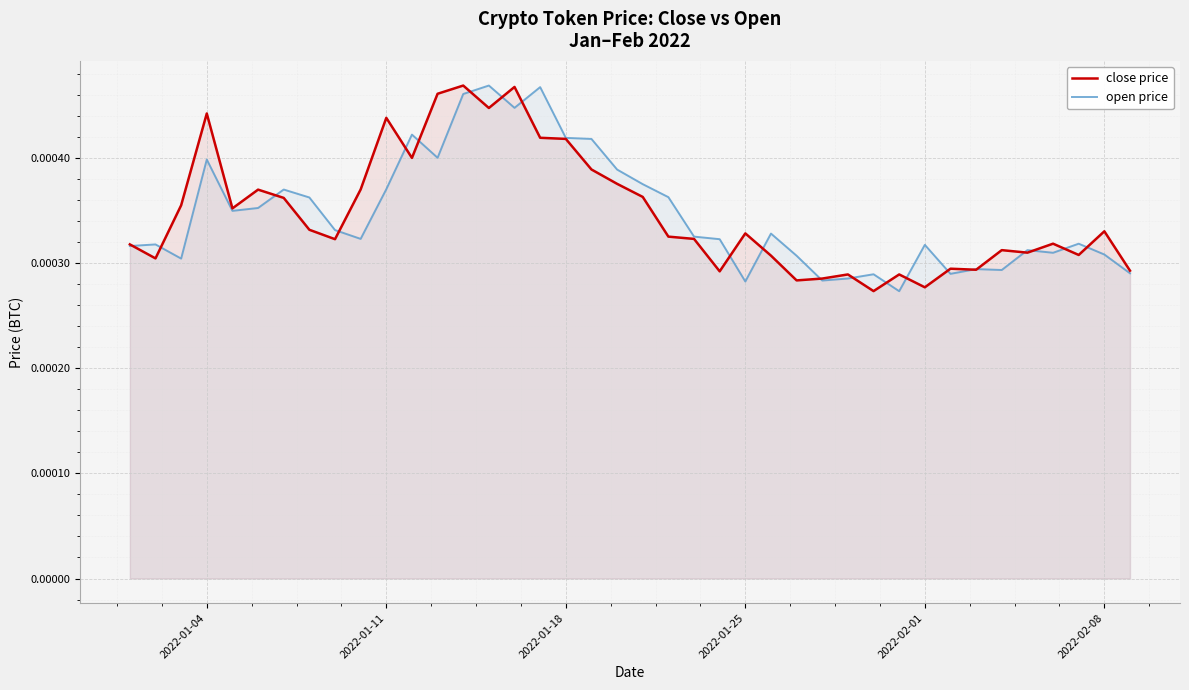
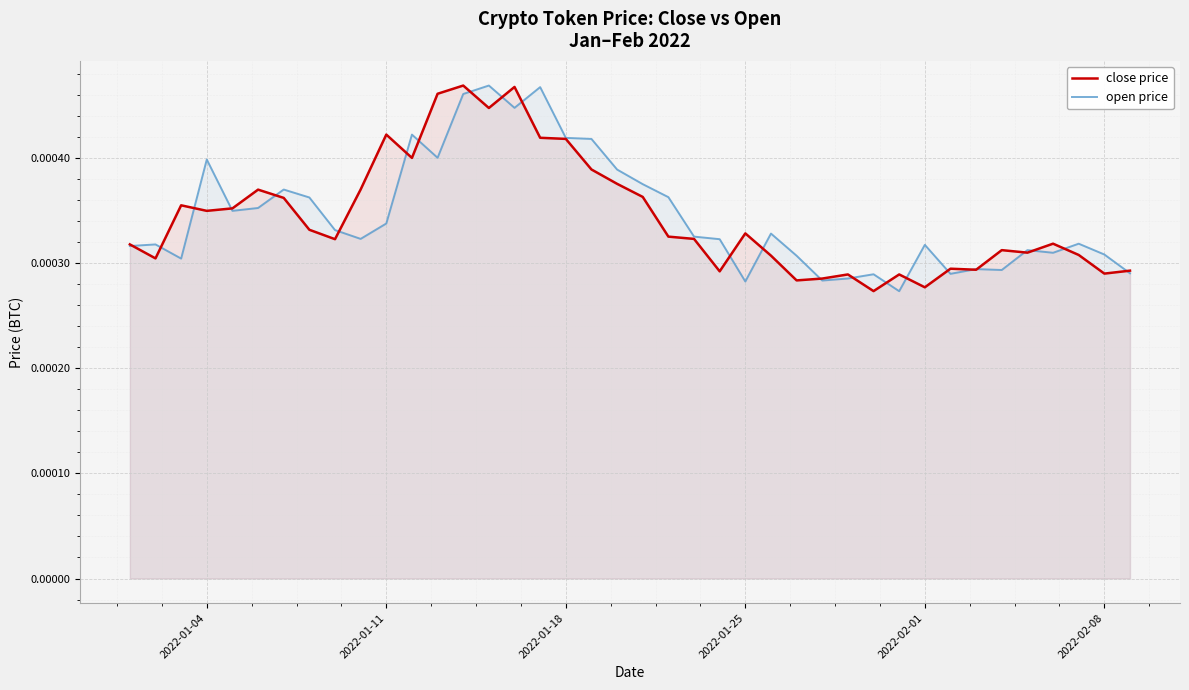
close price, 2022-01-04: 0.000442 -> 0.000350
close price, 2022-01-11: 0.000438 -> 0.000422
open price, 2022-01-11: 0.000370 -> 0.000338
close price, 2022-02-08: 0.000330 -> 0.000290
